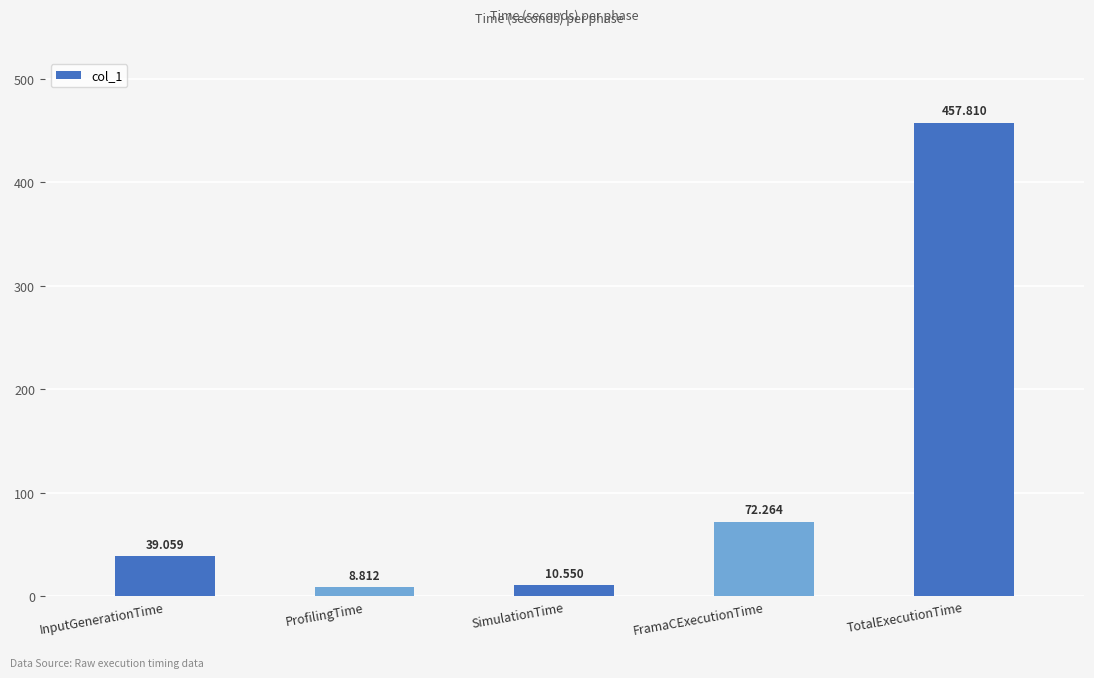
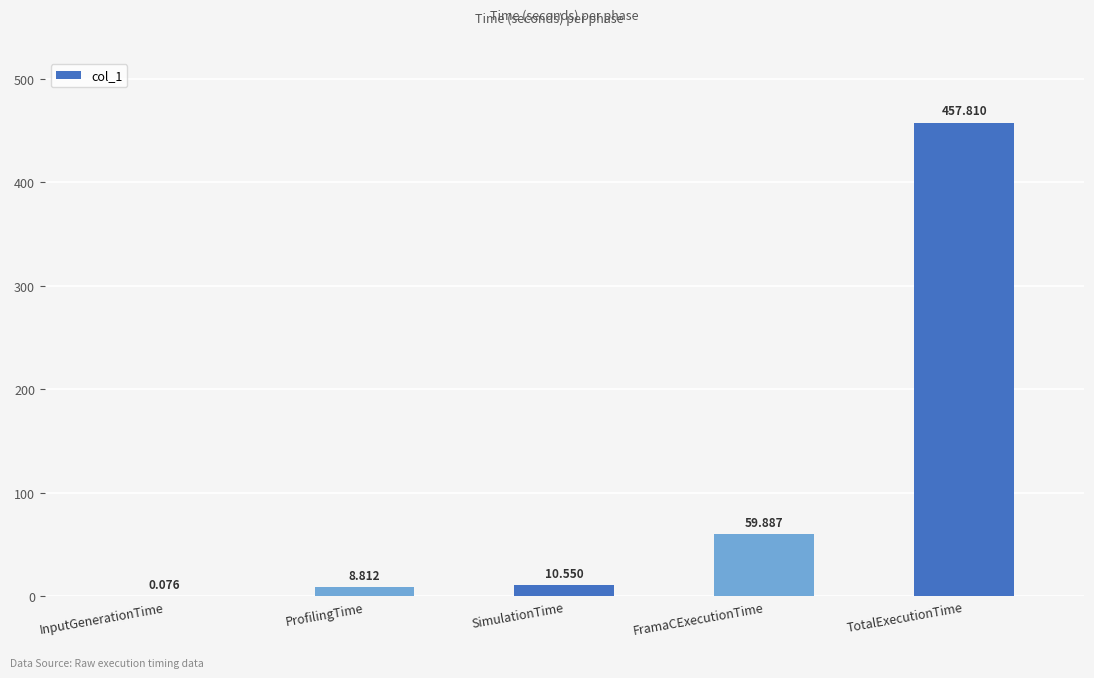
InputGenerationTime: 39.059 -> 0.076
FramaCExecutionTime: 72.264 -> 59.887
